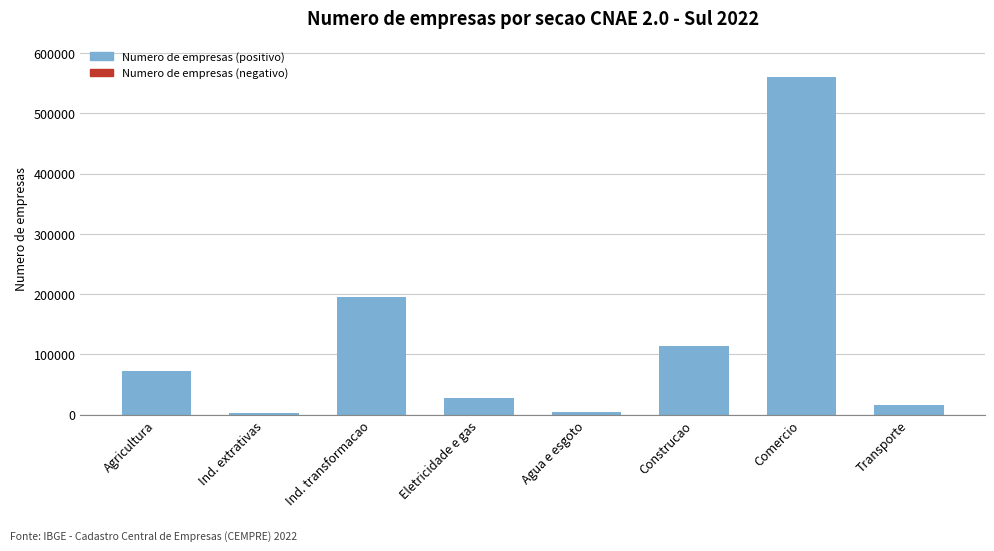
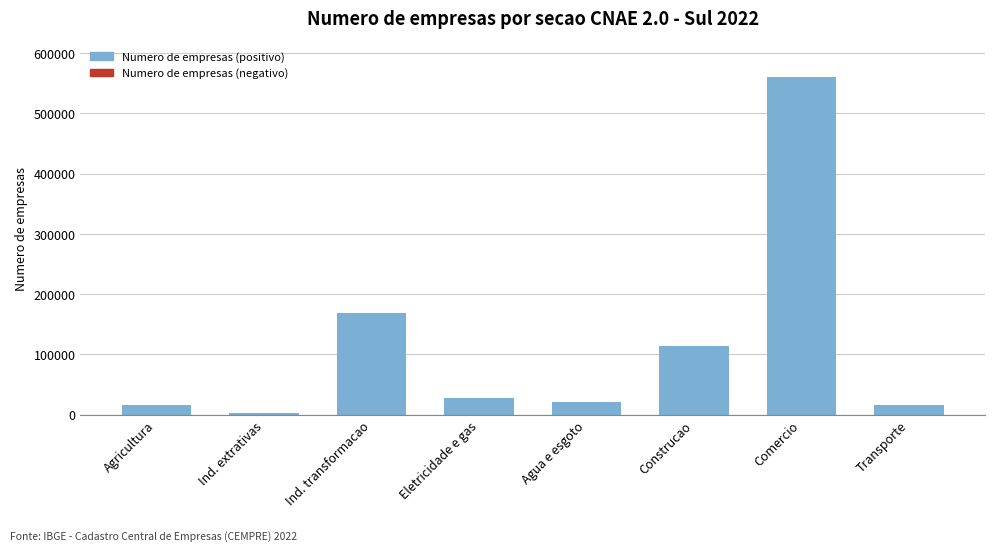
Agricultura: 70000 -> 20000
Ind. transformacao: 200000 -> 170000
Agua e esgoto: 10000 -> 20000
